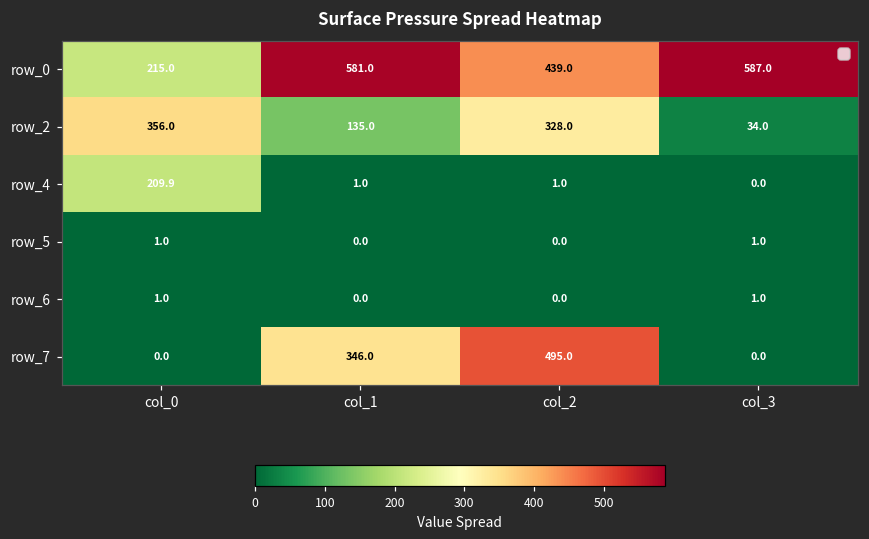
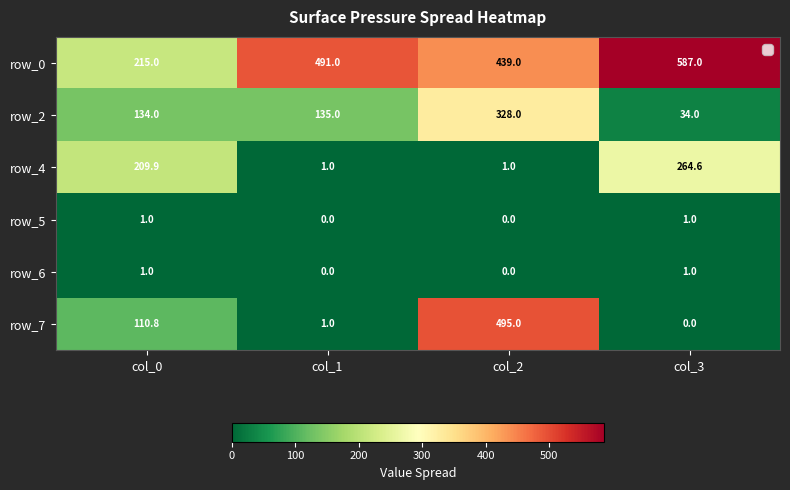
row_0, col_1: 581.0 -> 491.0
row_2, col_0: 356.0 -> 134.0
row_4, col_3: 0.0 -> 264.6
row_7, col_0: 0.0 -> 110.8
row_7, col_1: 346.0 -> 1.0
